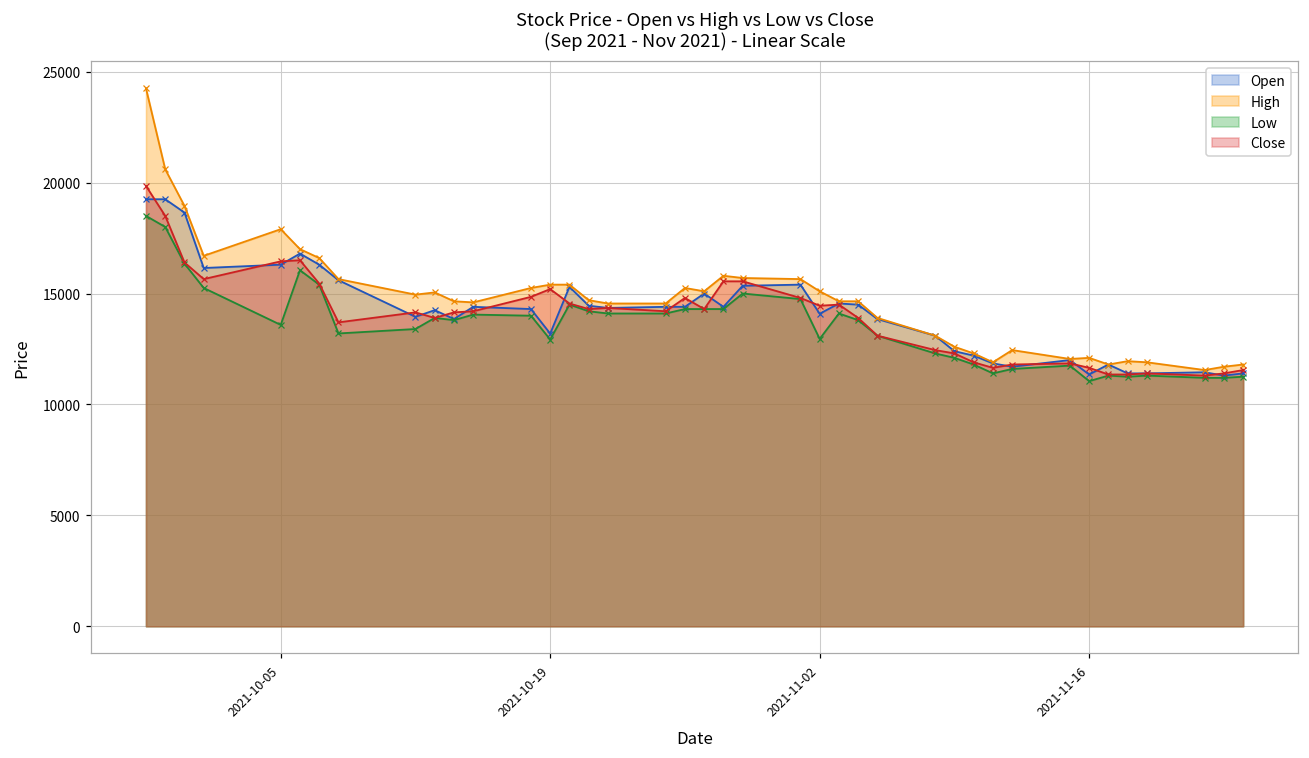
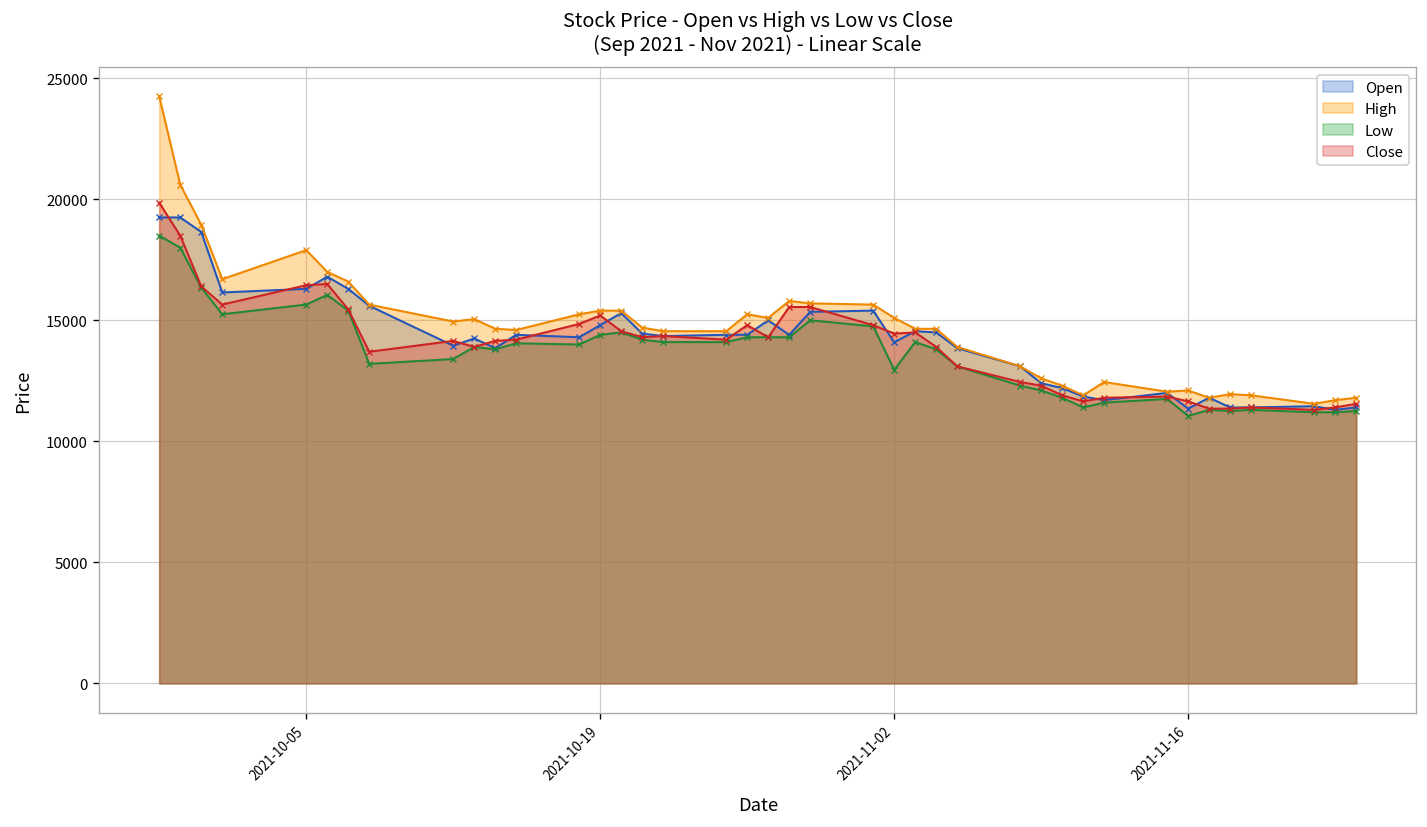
Low, 2021-10-05: 13600 -> 15700
Open, 2021-10-19: 13200 -> 14800
Low, 2021-10-19: 12900 -> 14400
